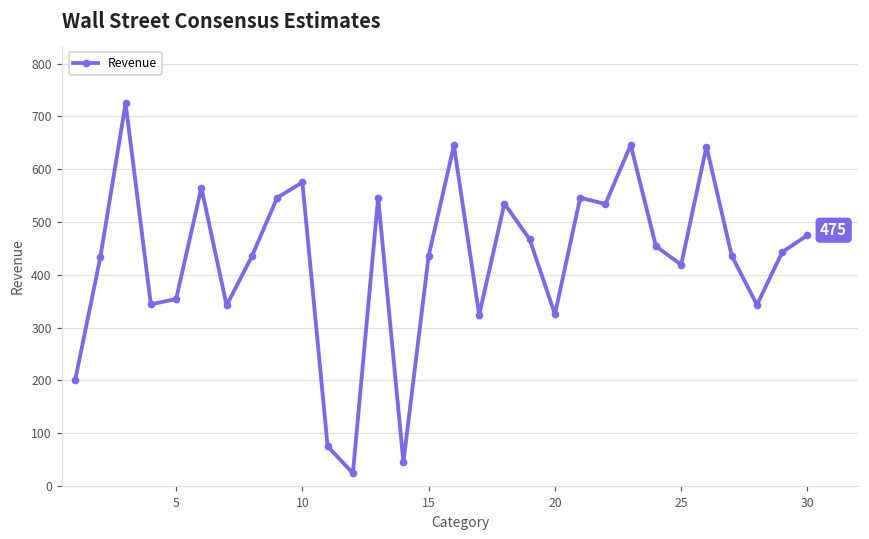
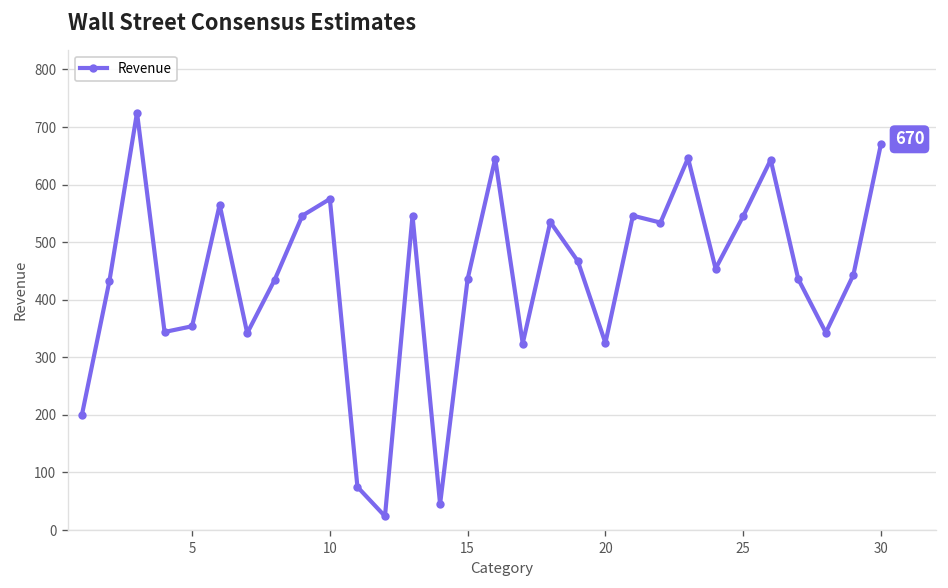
25: 420 -> 550
30: 475 -> 670
